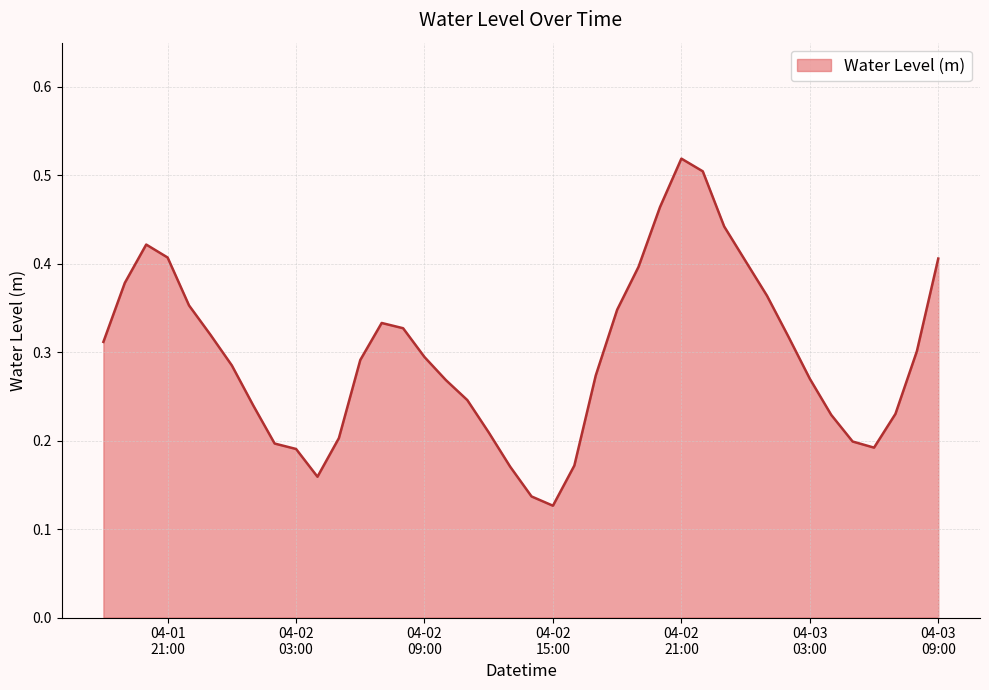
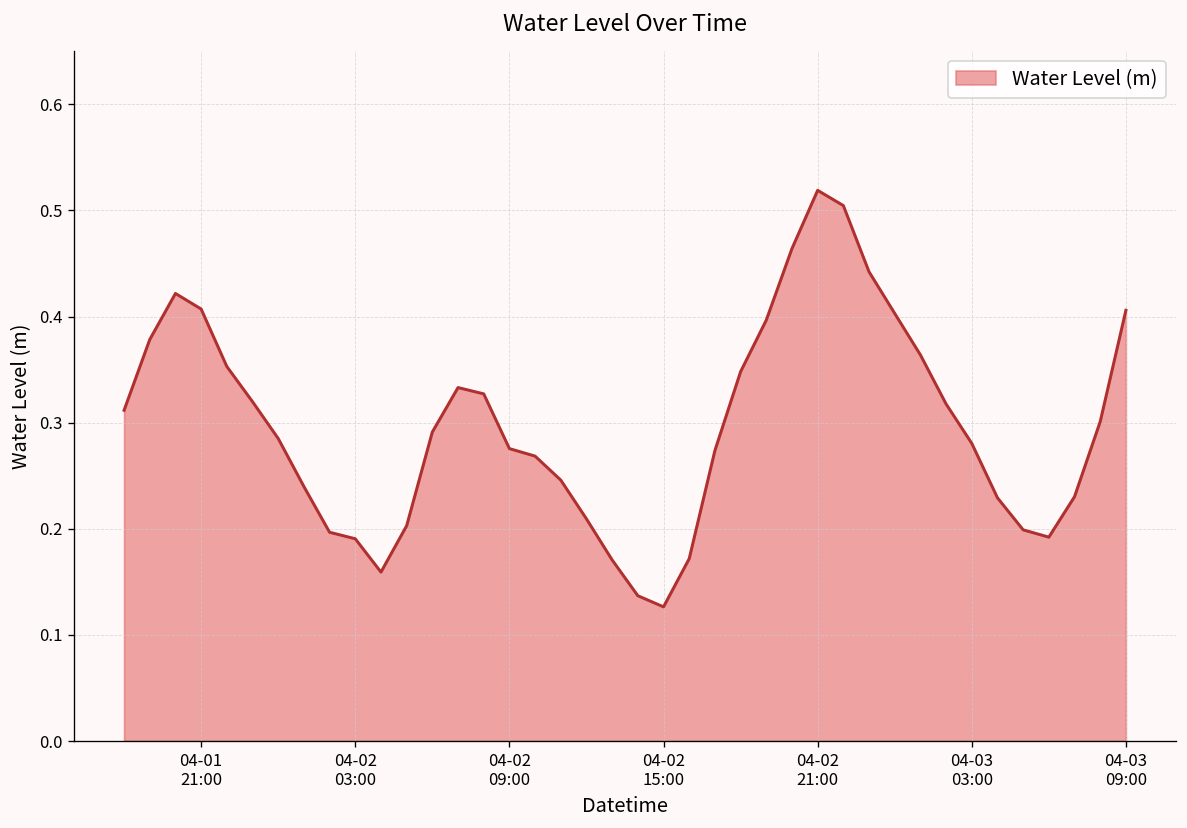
04-02 09:00: 0.29 -> 0.28
04-03 03:00: 0.27 -> 0.28
